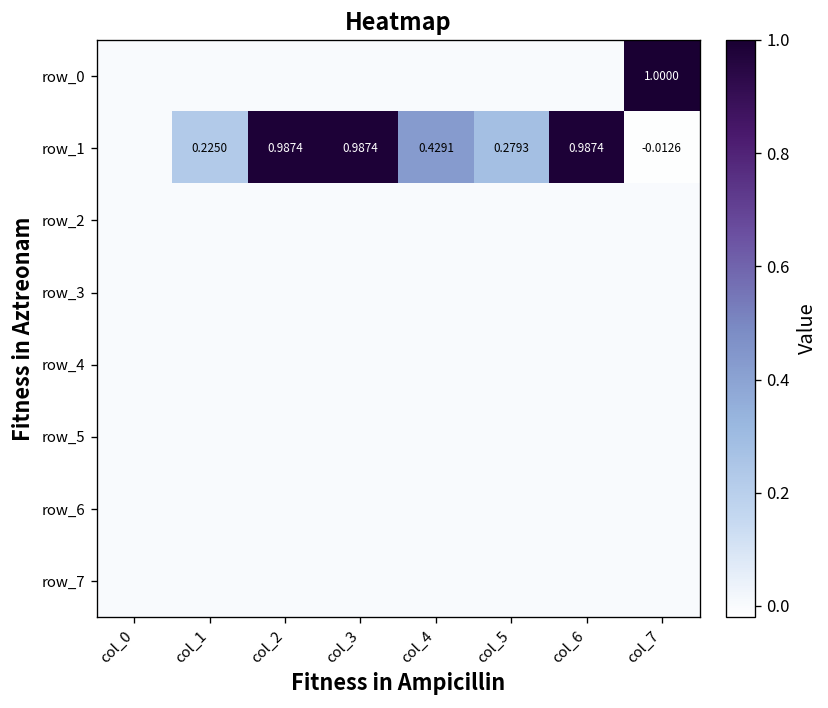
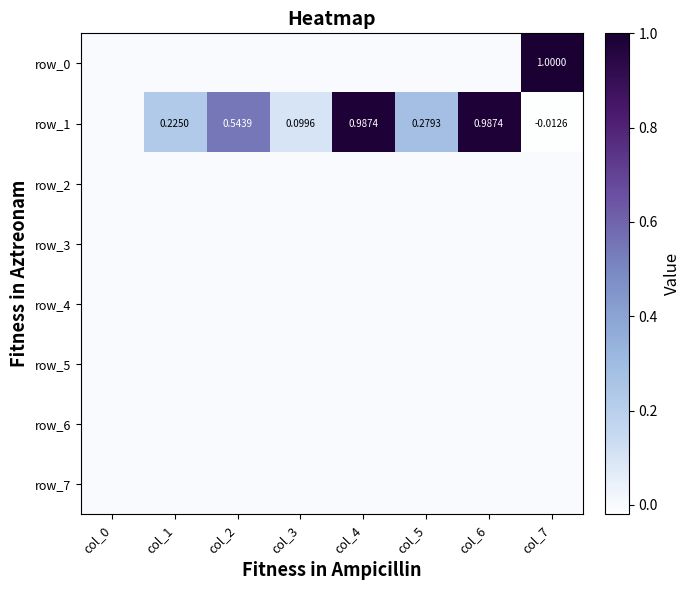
row_1, col_2: 0.9874 -> 0.5439
row_1, col_3: 0.9874 -> 0.0996
row_1, col_4: 0.4291 -> 0.9874
